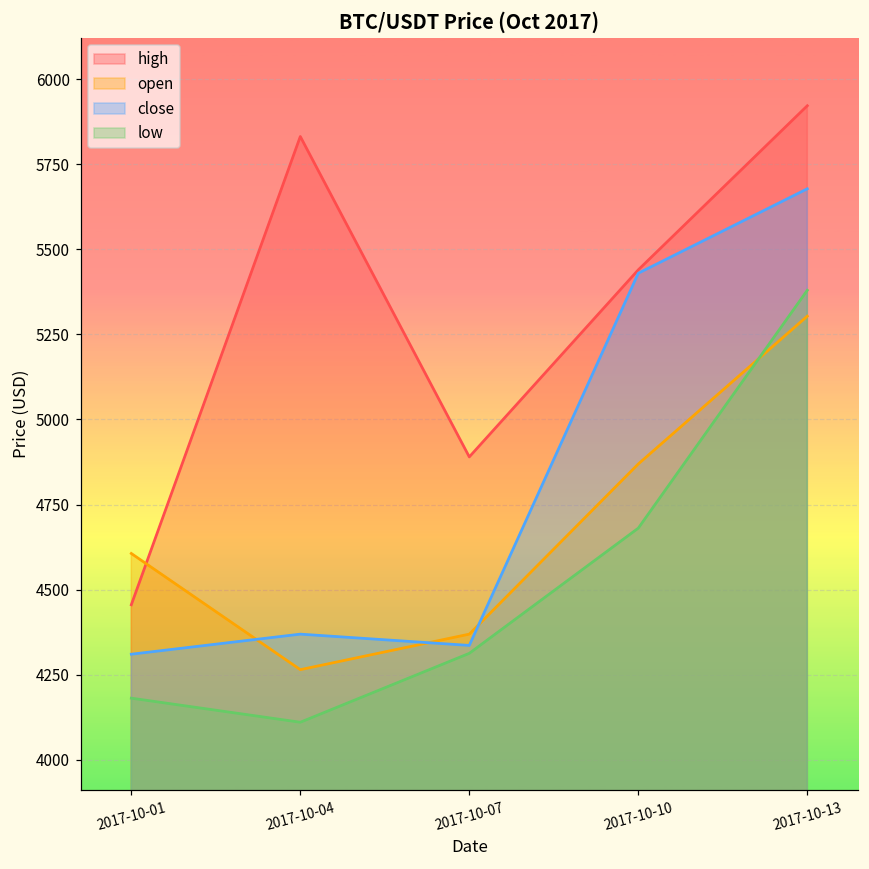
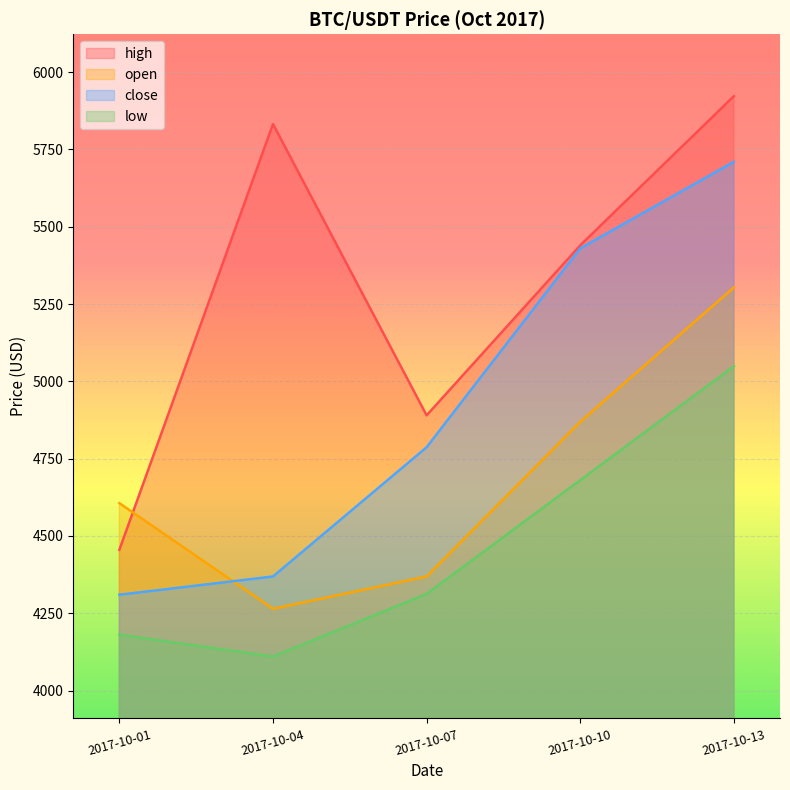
close, 2017-10-07: 4340 -> 4790
close, 2017-10-13: 5680 -> 5710
low, 2017-10-13: 5380 -> 5050
